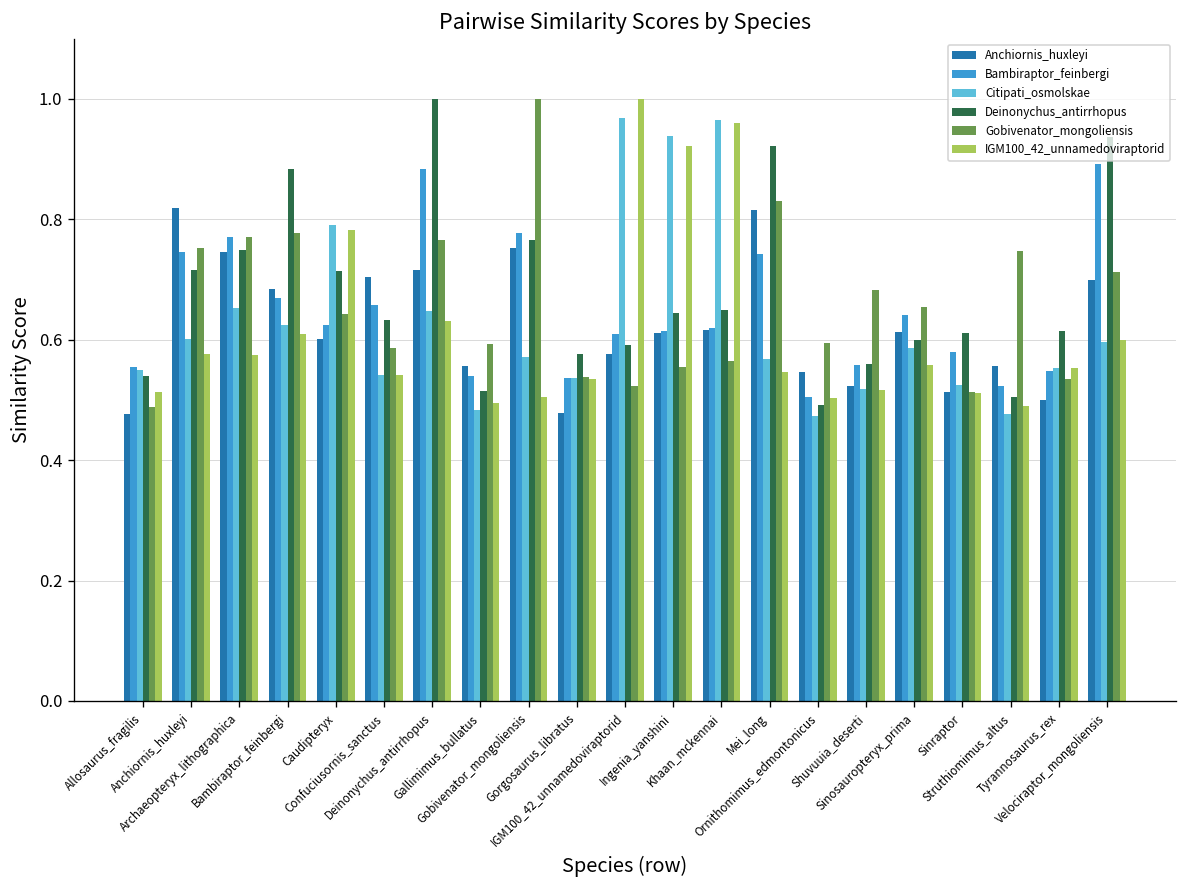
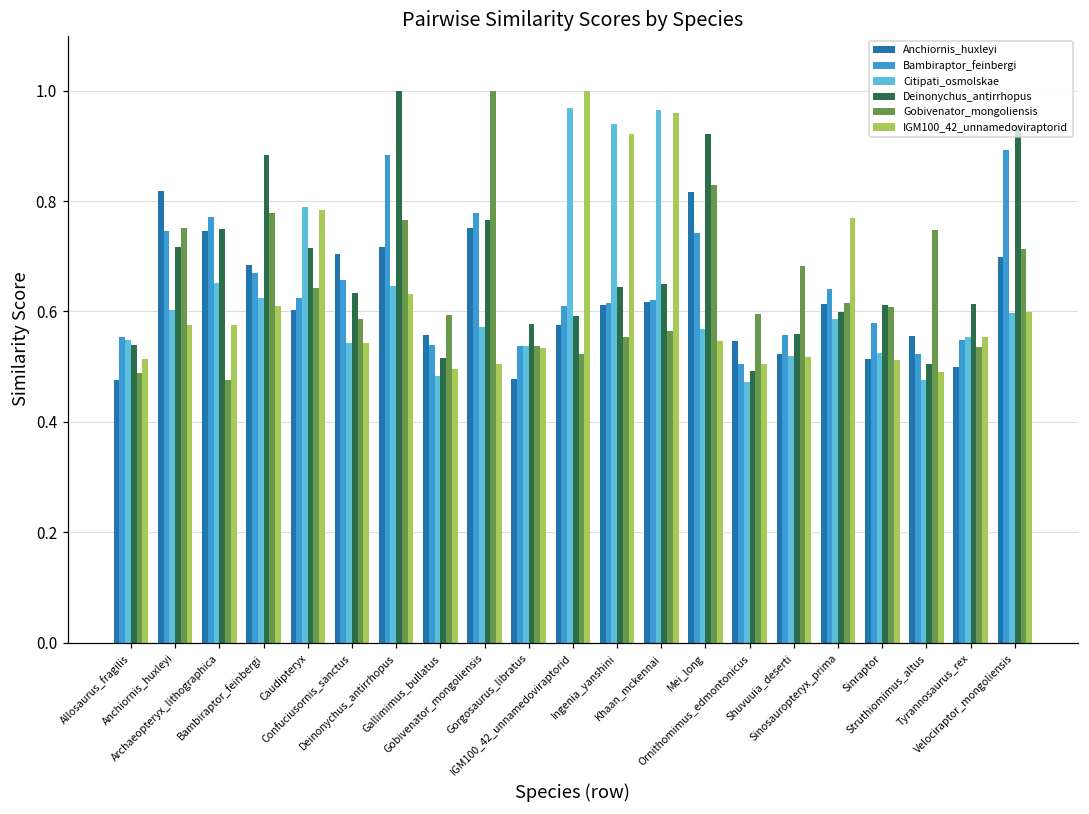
Gobivenator_mongoliensis, Archaeopteryx_lithographica: 0.77 -> 0.48
Gobivenator_mongoliensis, Sinosauropteryx_prima: 0.66 -> 0.62
IGM100_42_unnamedoviraptorid, Sinosauropteryx_prima: 0.56 -> 0.77
Gobivenator_mongoliensis, Sinraptor: 0.51 -> 0.61
